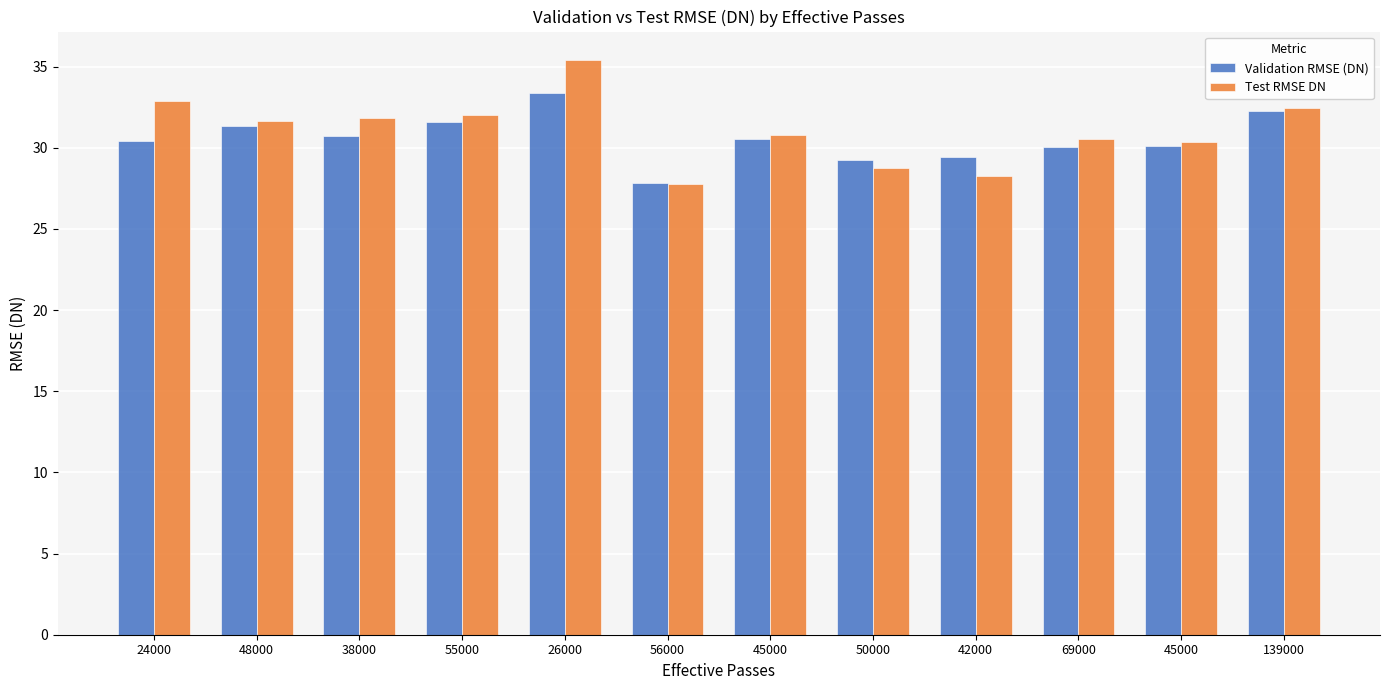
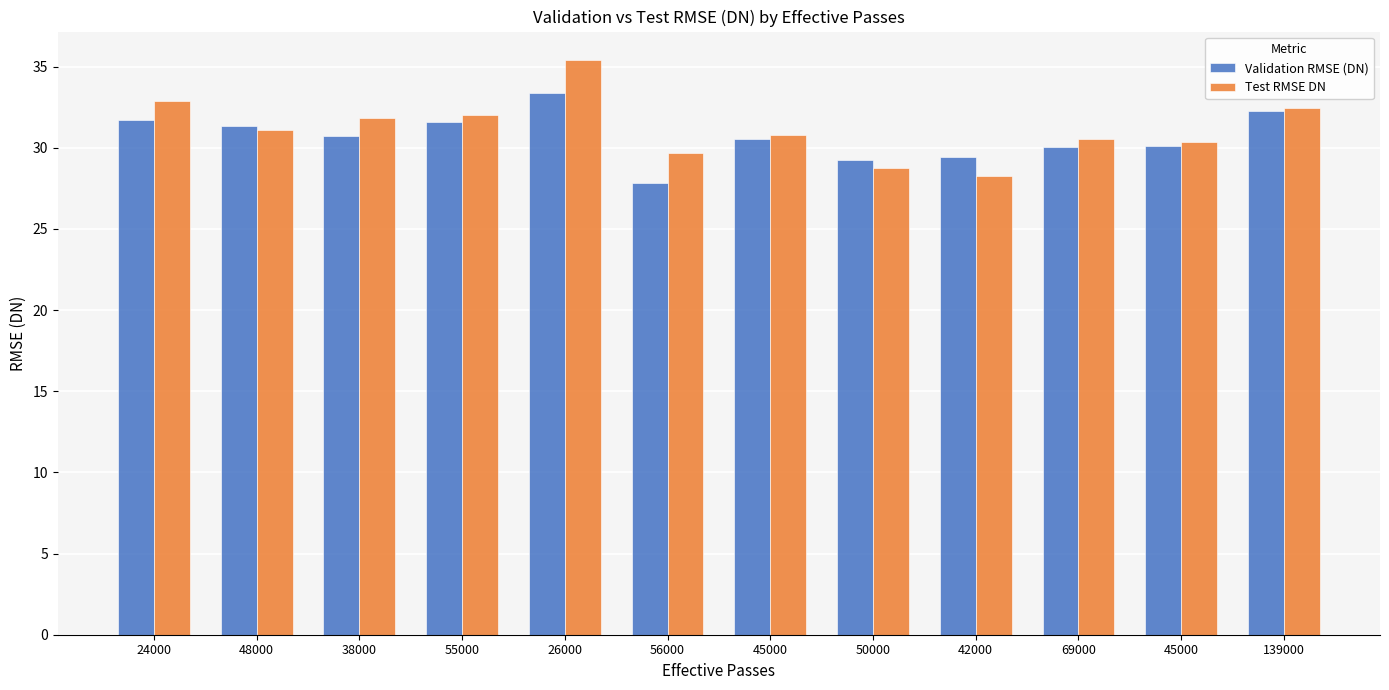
Validation RMSE (DN), 24000: 30.4 -> 31.7
Test RMSE DN, 48000: 31.6 -> 31.1
Test RMSE DN, 56000: 27.7 -> 29.7
